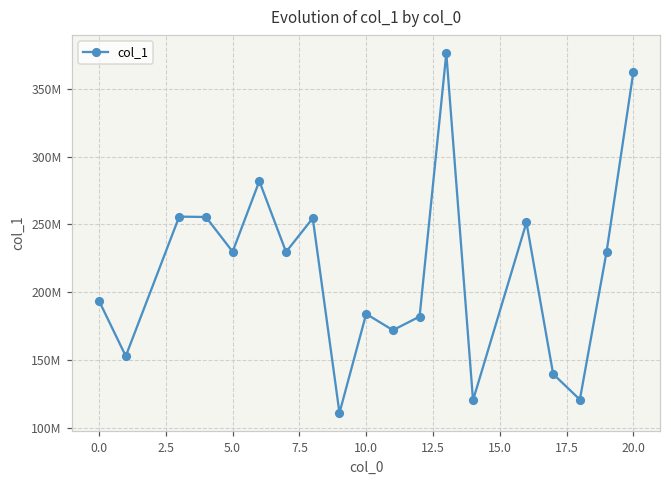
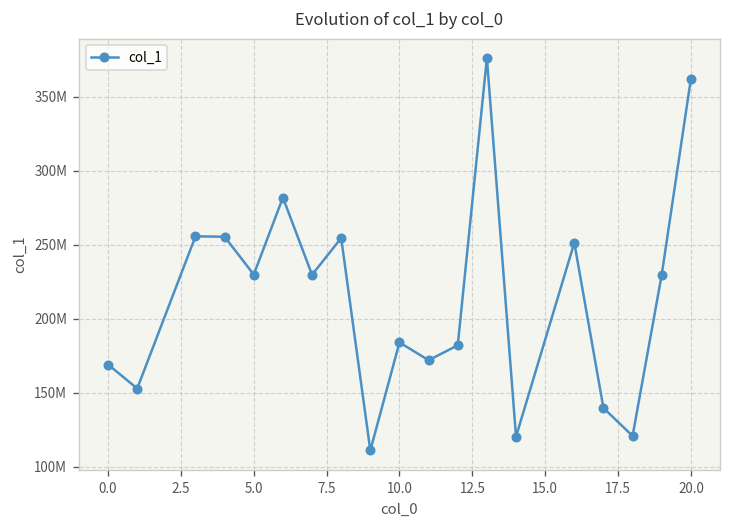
0.0: 194000000 -> 169000000
